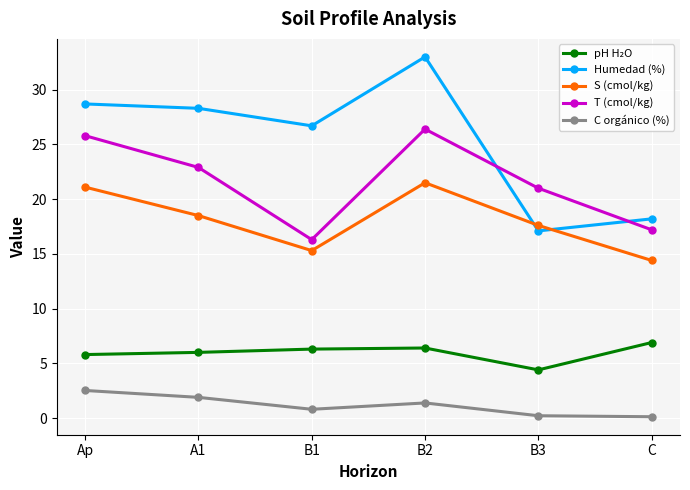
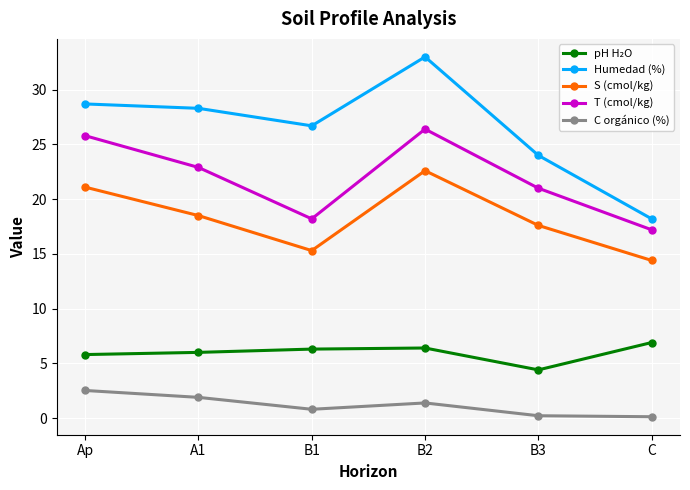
T (cmol/kg), B1: 16.3 -> 18.2
S (cmol/kg), B2: 21.5 -> 22.6
Humedad (%), B3: 17.1 -> 24.0
